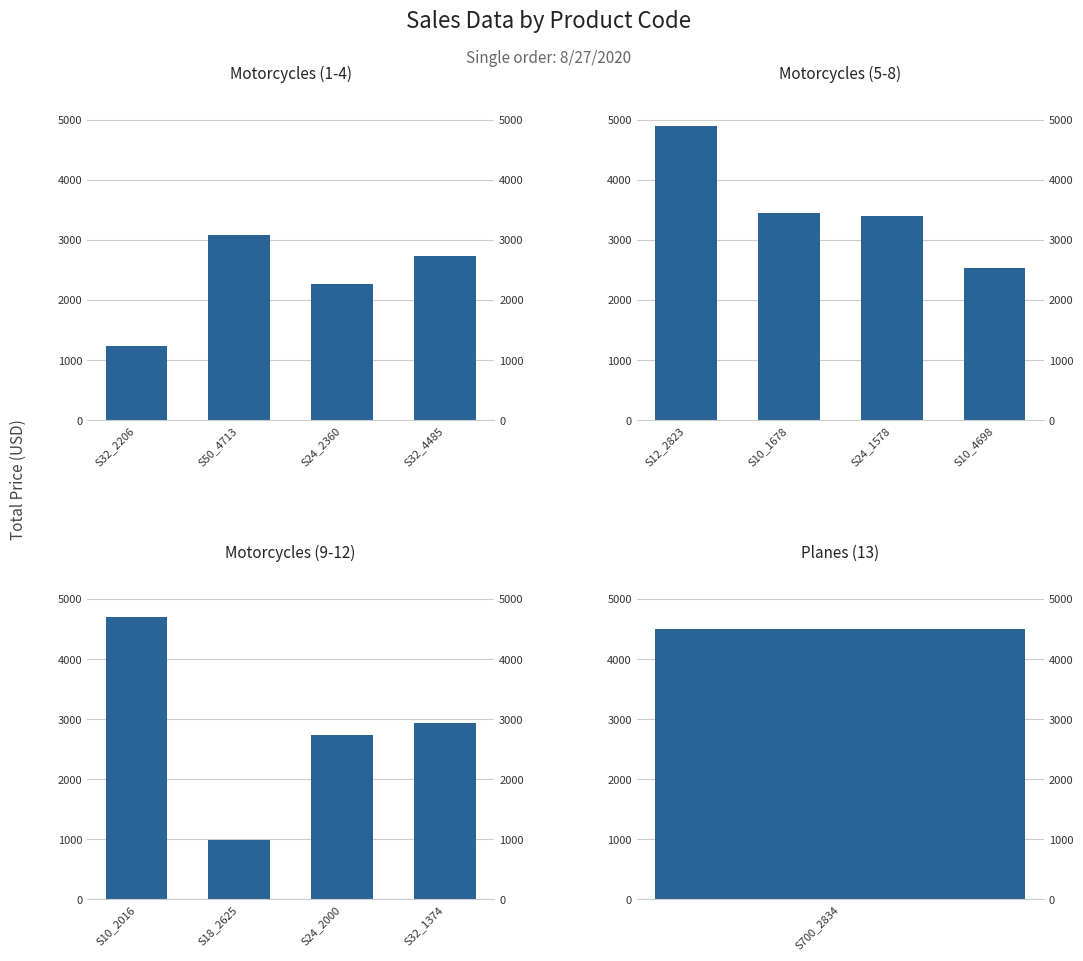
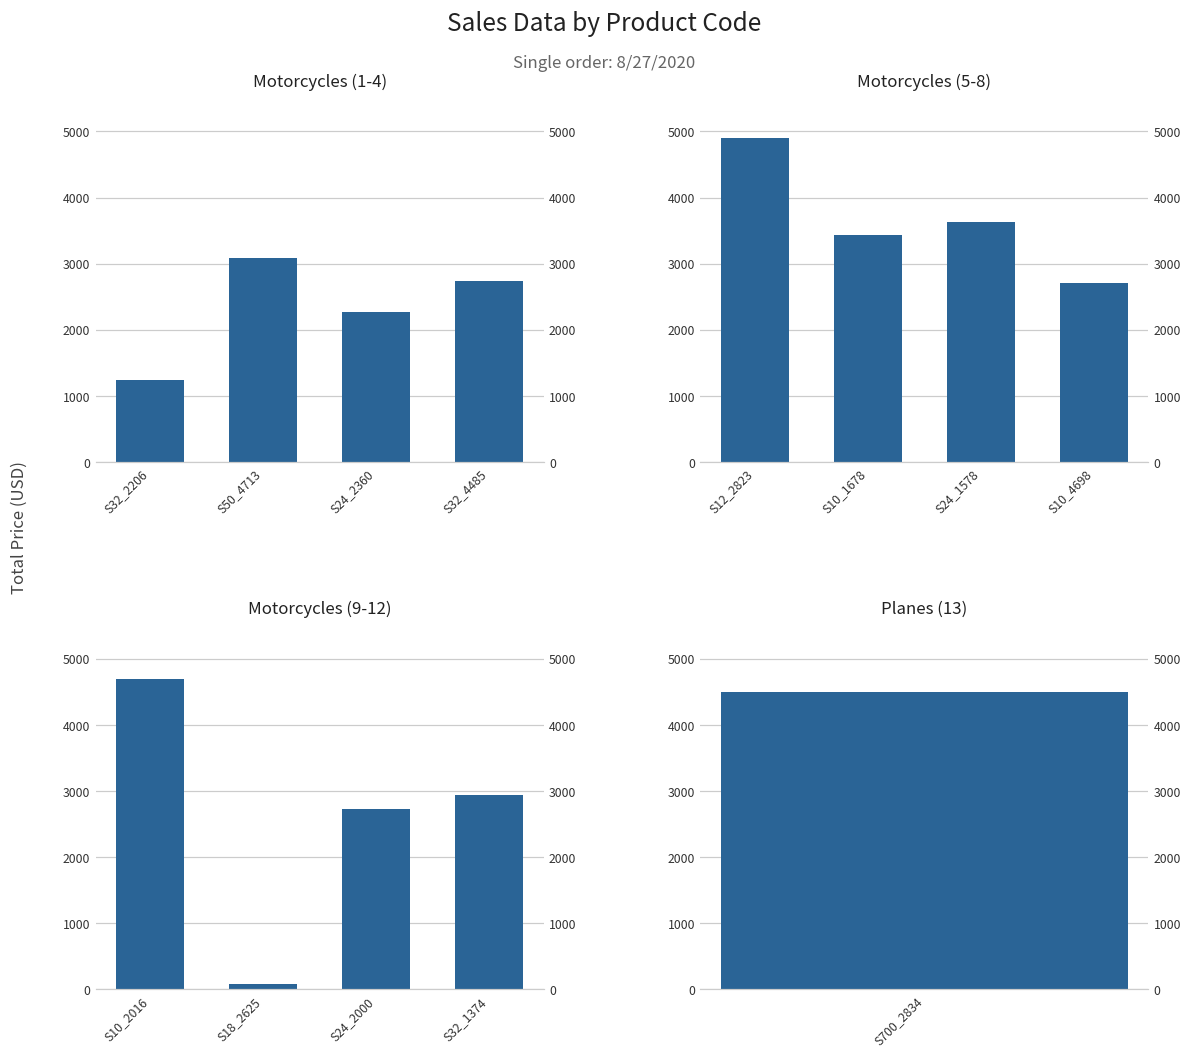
Motorcycles (5-8), S24_1578: 3400 -> 3600
Motorcycles (5-8), S10_4698: 2500 -> 2700
Motorcycles (9-12), S18_2625: 1000 -> 100
